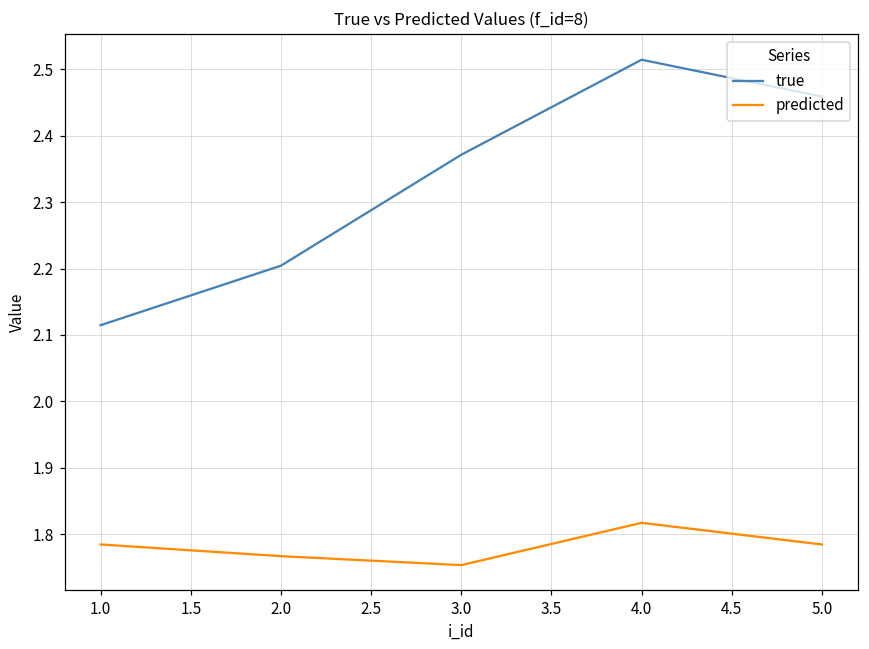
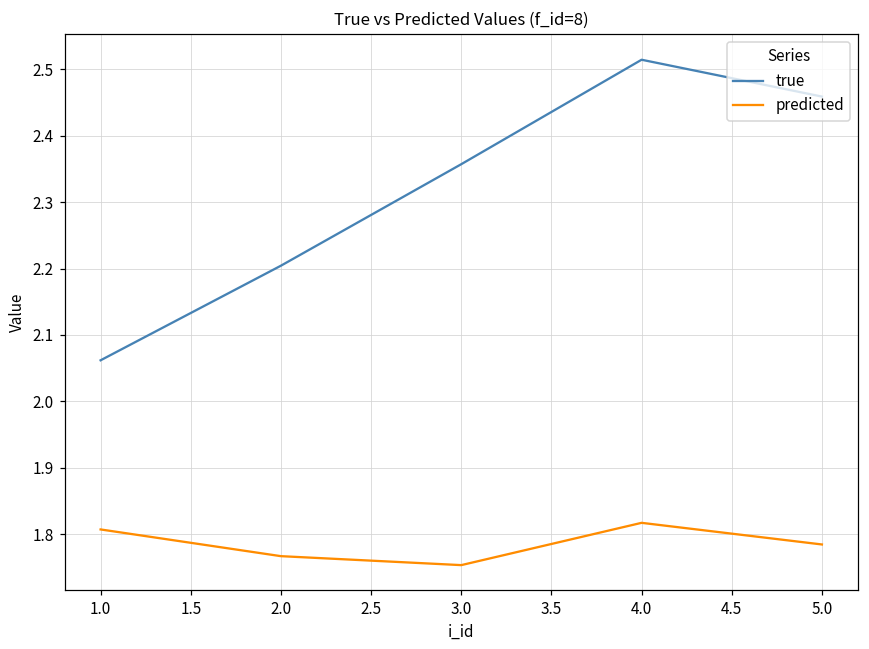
true, 1.0: 2.11 -> 2.06
predicted, 1.0: 1.78 -> 1.81
true, 3.0: 2.37 -> 2.36
